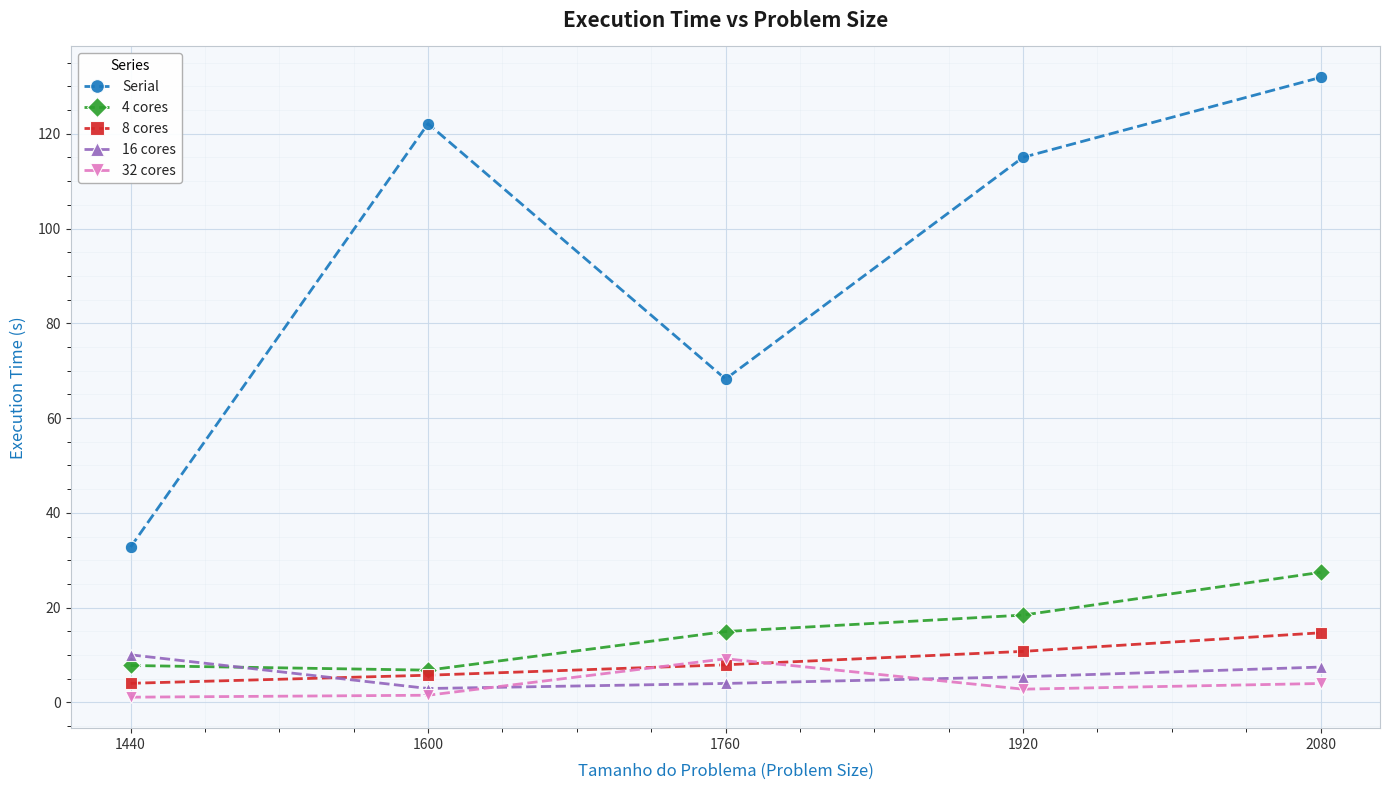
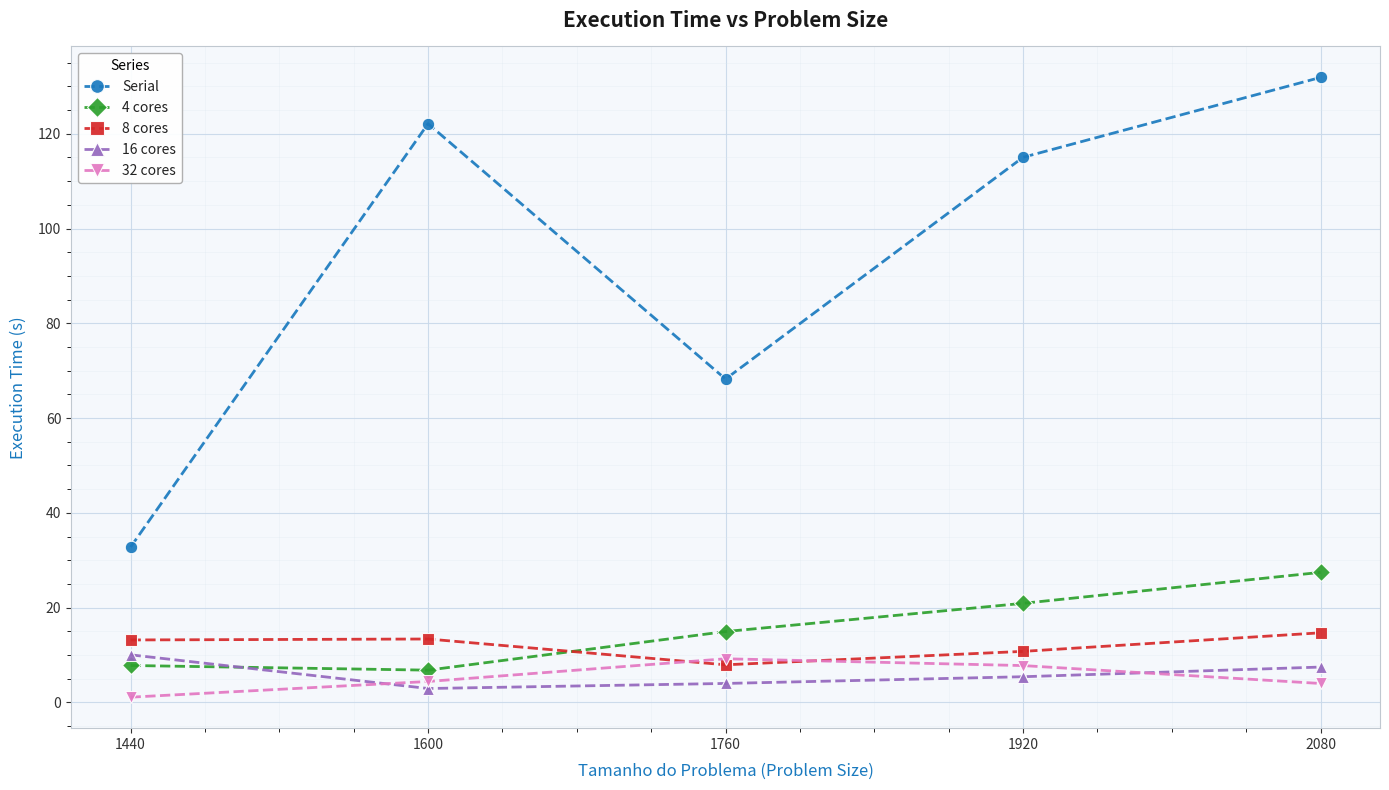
8 cores, 1440: 4 -> 13
8 cores, 1600: 6 -> 13
32 cores, 1600: 2 -> 4
4 cores, 1920: 18 -> 21
32 cores, 1920: 3 -> 8
